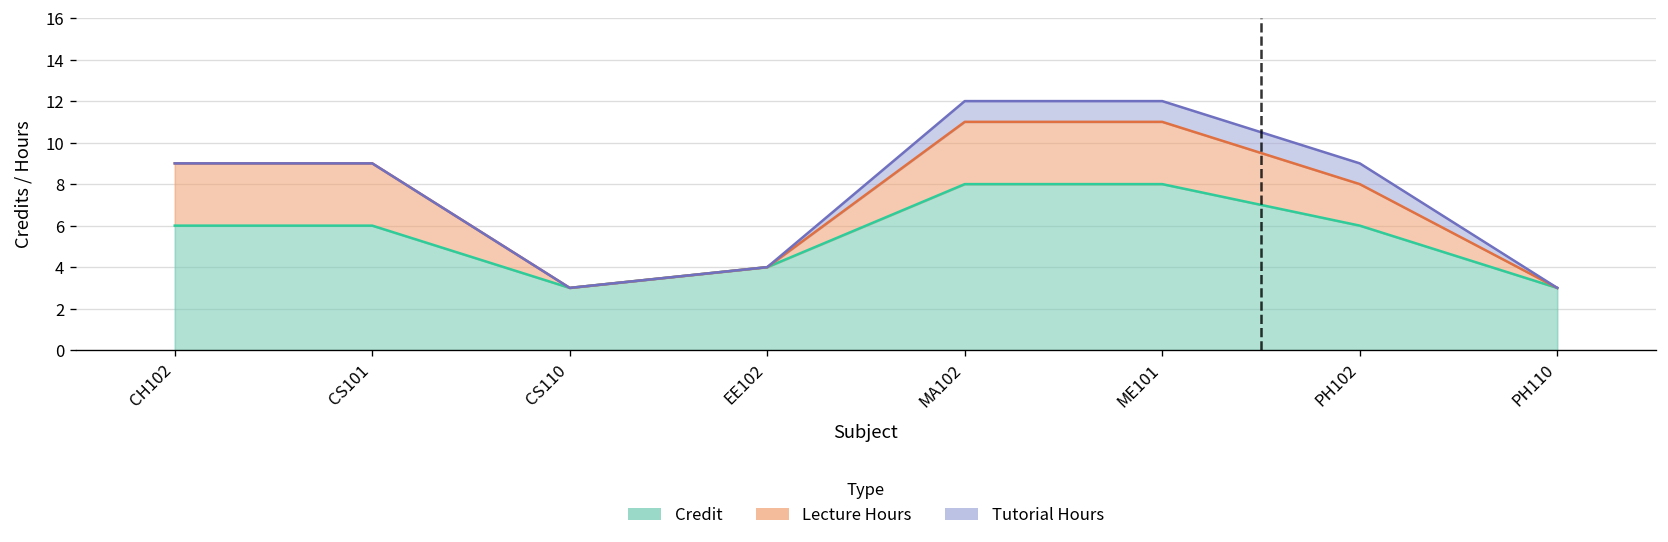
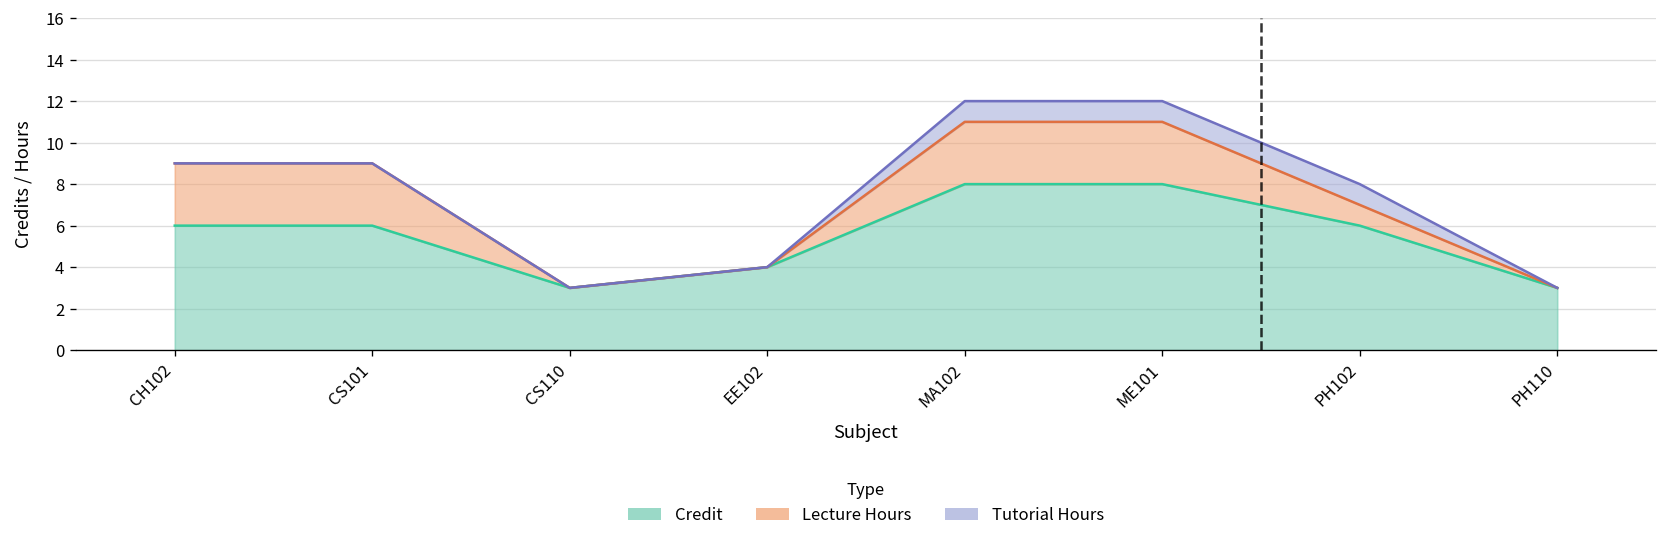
Lecture Hours, PH102: 2 -> 1
